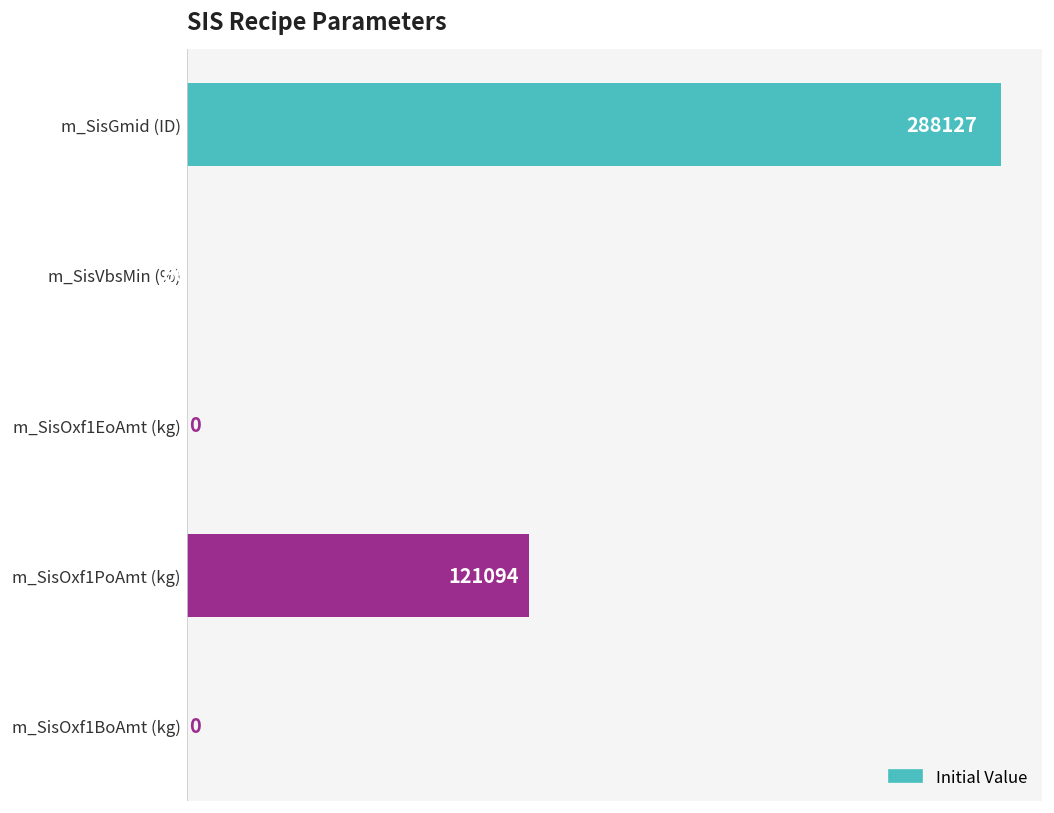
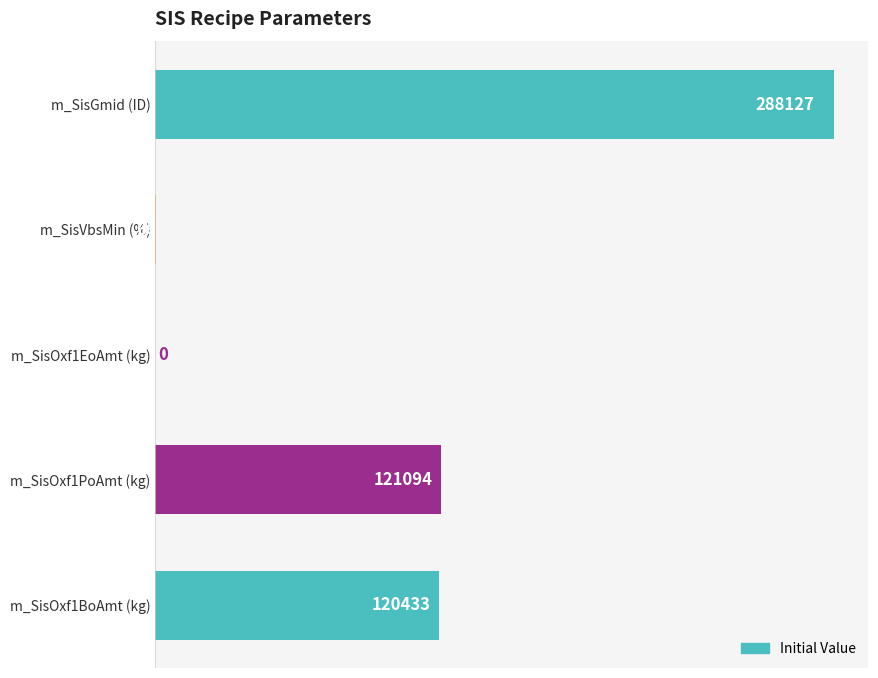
m_SisOxf1BoAmt (kg): 0 -> 120433
